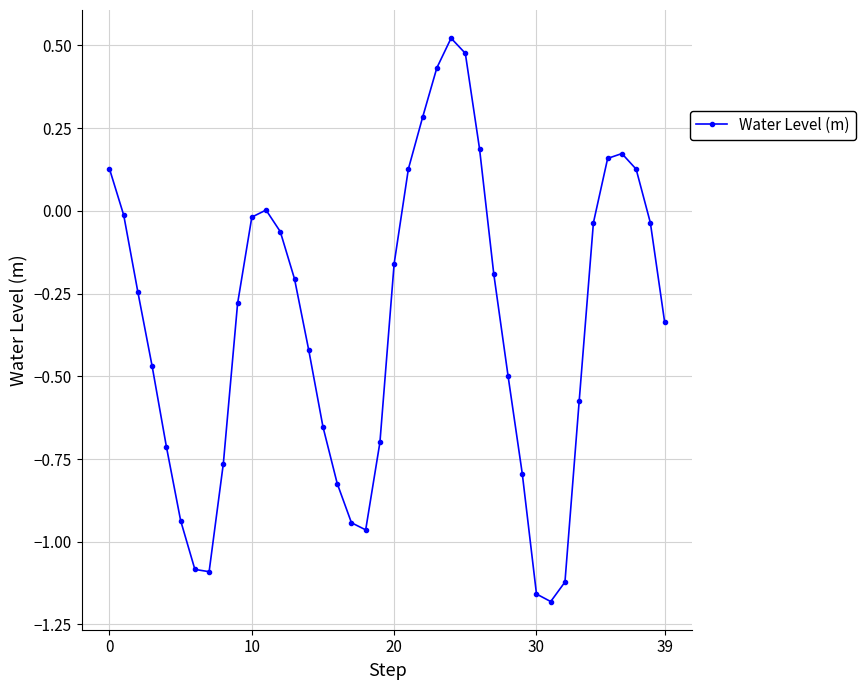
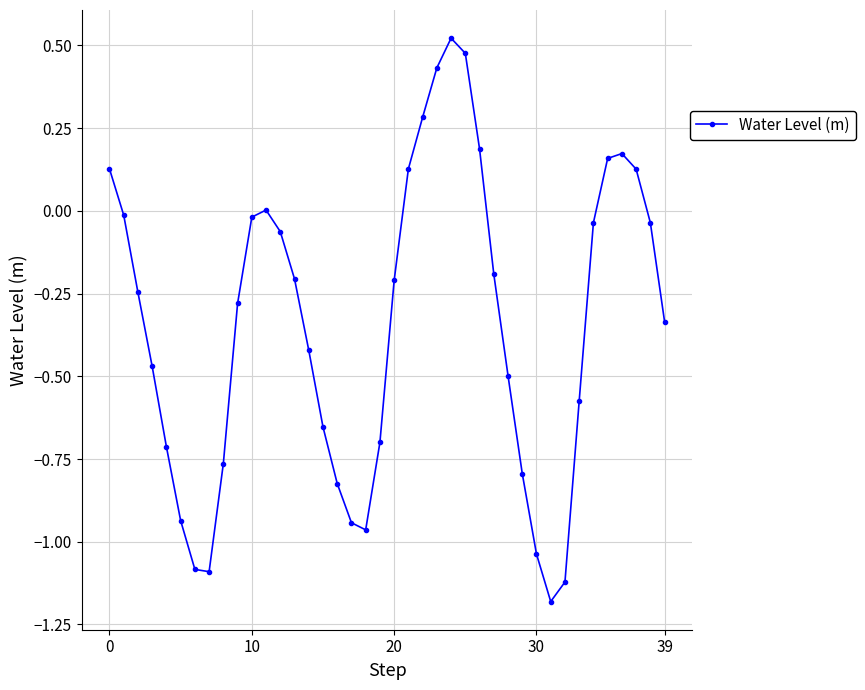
20: -0.16 -> -0.21
30: -1.16 -> -1.04
